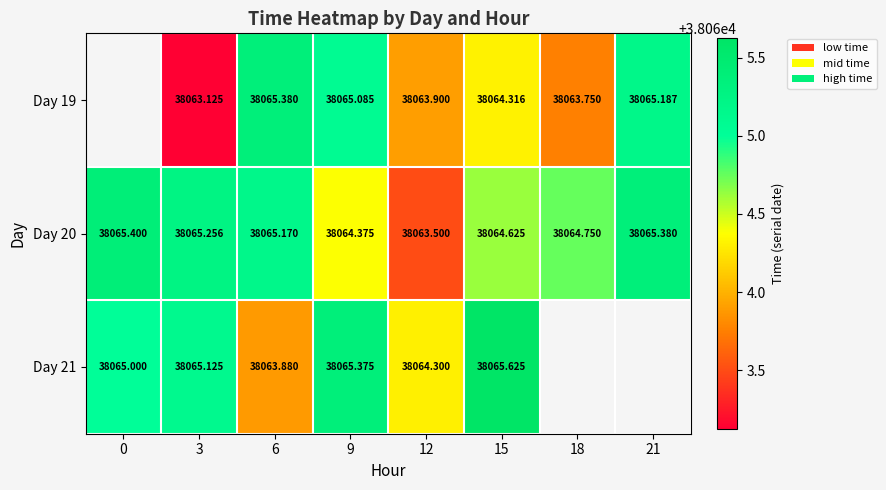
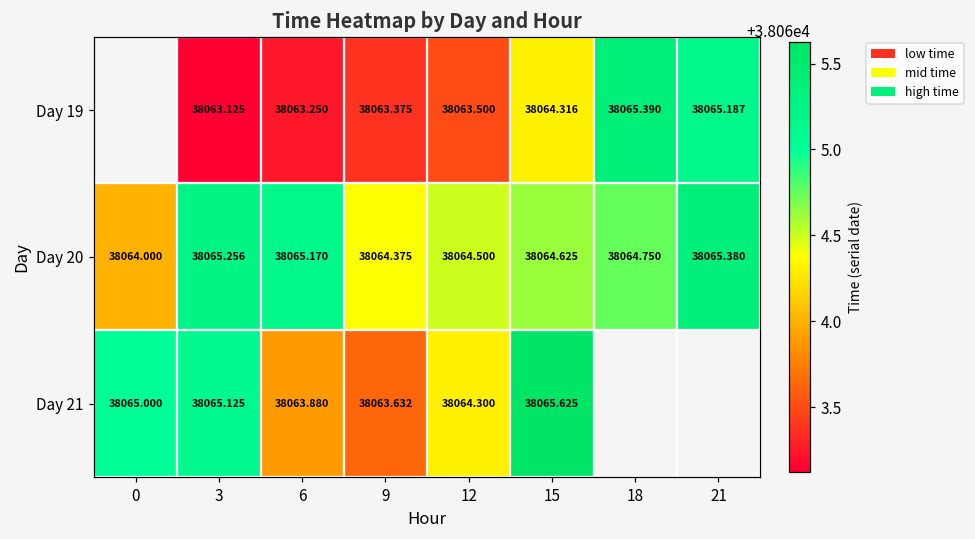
Day 19, 6: 38065.380 -> 38063.250
Day 19, 9: 38065.085 -> 38063.375
Day 19, 12: 38063.900 -> 38063.500
Day 19, 18: 38063.750 -> 38065.390
Day 20, 0: 38065.400 -> 38064.000
Day 20, 12: 38063.500 -> 38064.500
Day 21, 9: 38065.375 -> 38063.632
